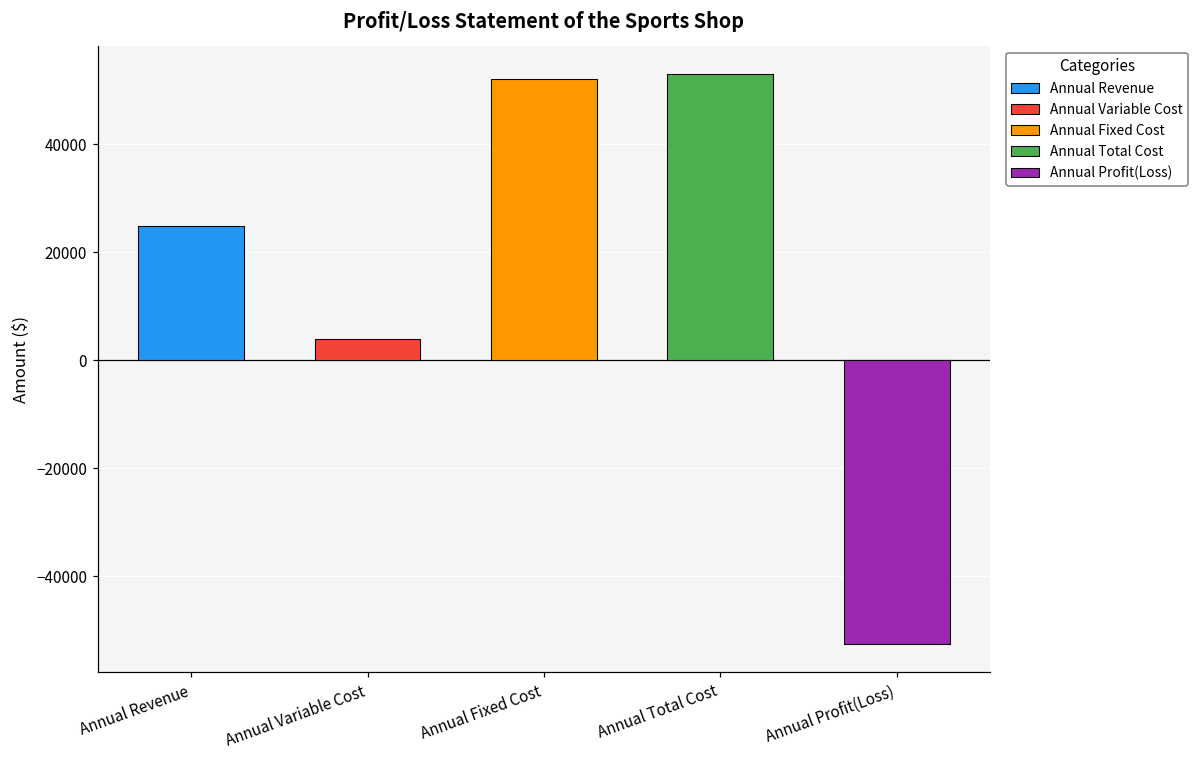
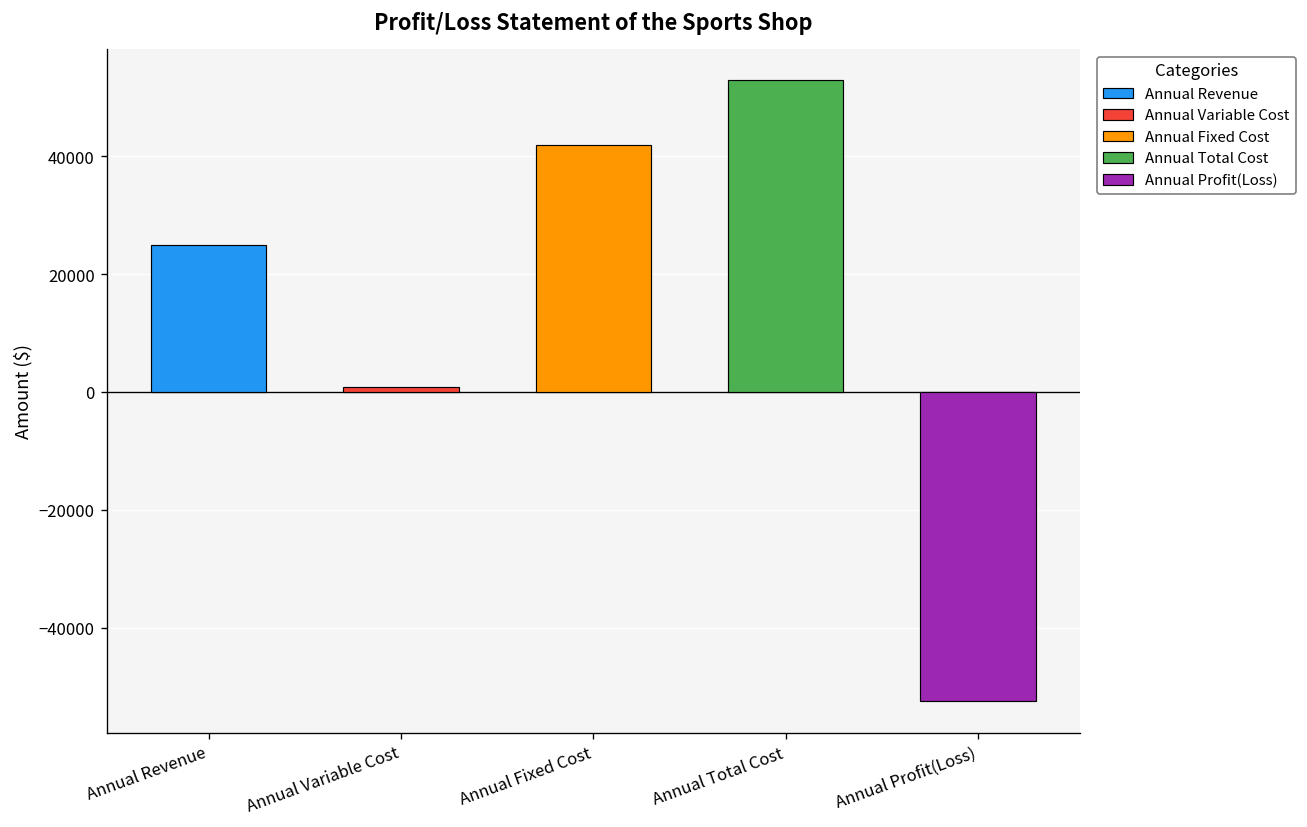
Annual Variable Cost: 4000 -> 1000
Annual Fixed Cost: 52000 -> 42000
